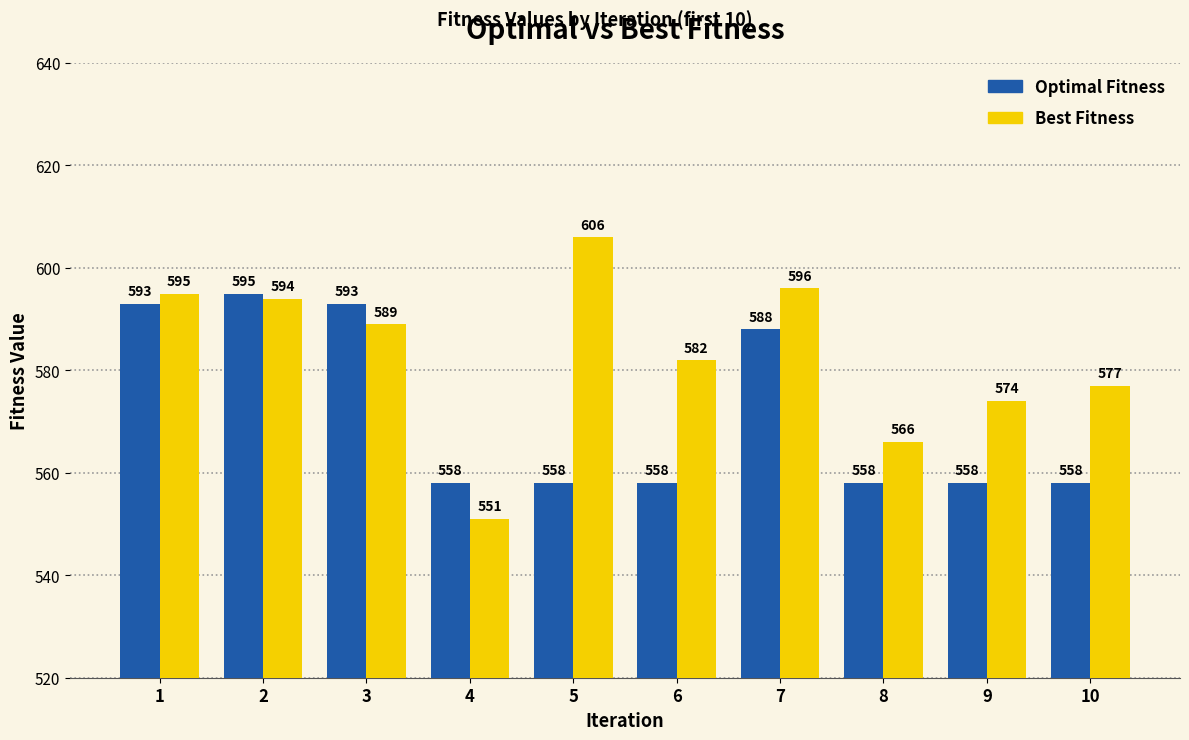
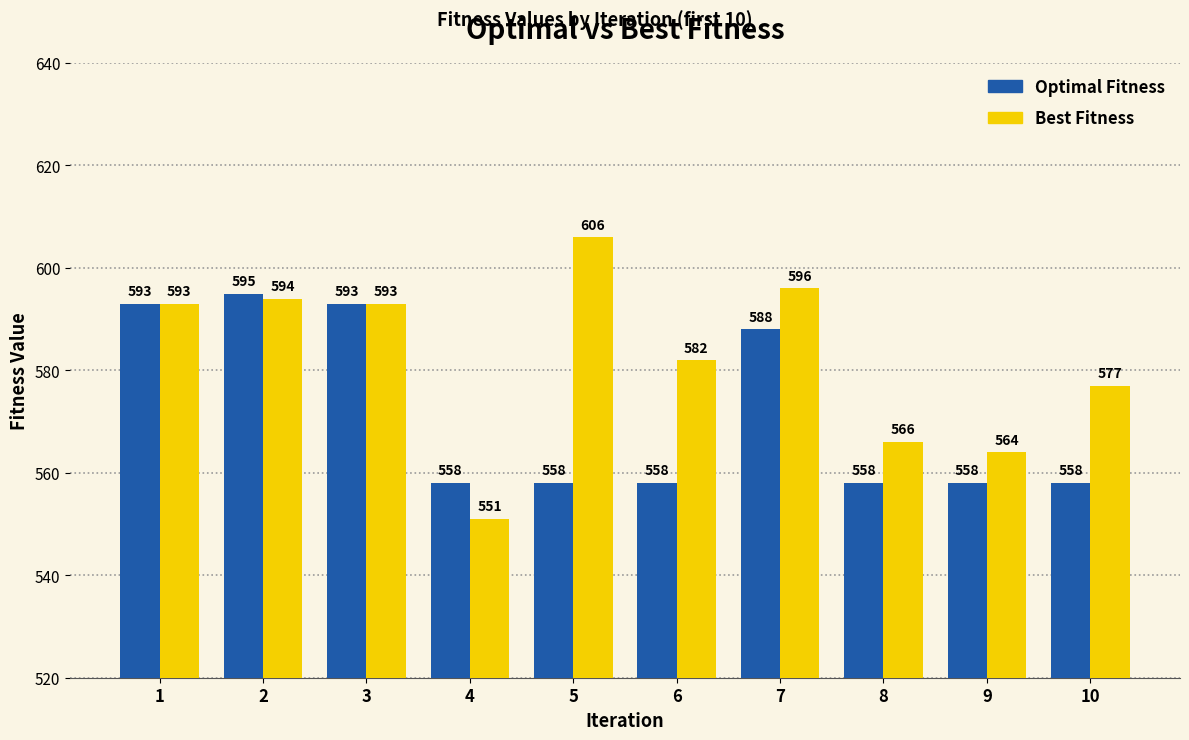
Best Fitness, 1: 595 -> 593
Best Fitness, 3: 589 -> 593
Best Fitness, 9: 574 -> 564
